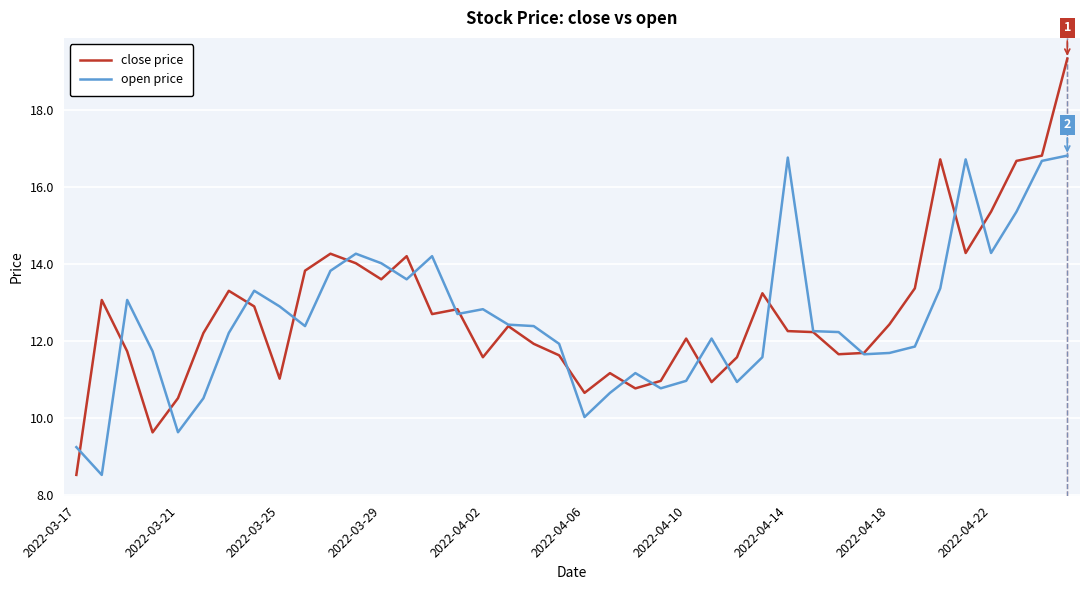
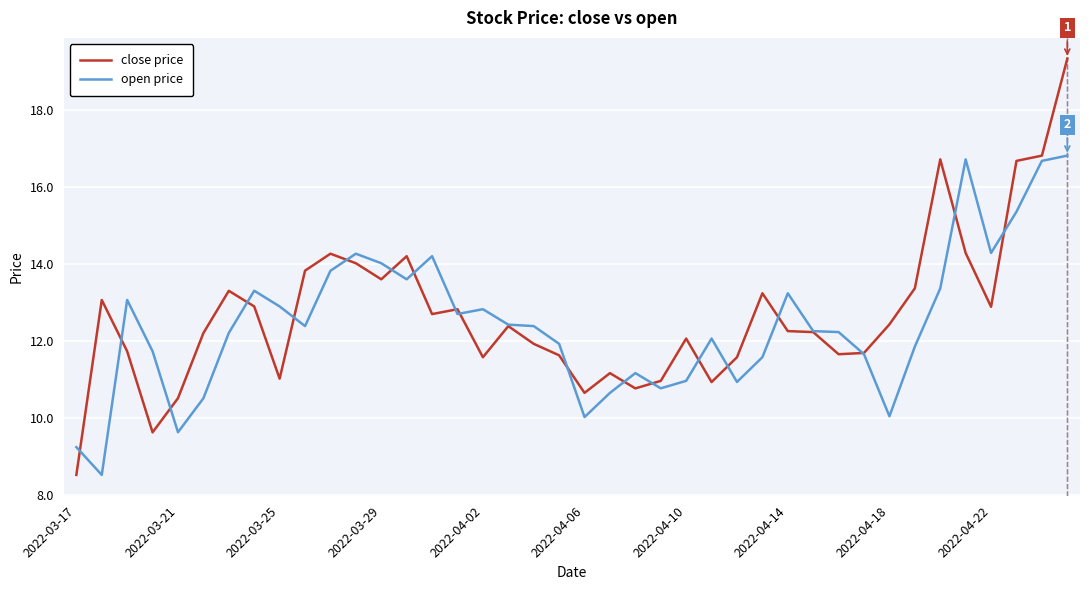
open price, 2022-04-14: 16.8 -> 13.2
open price, 2022-04-18: 11.7 -> 10.1
close price, 2022-04-22: 15.4 -> 12.9
